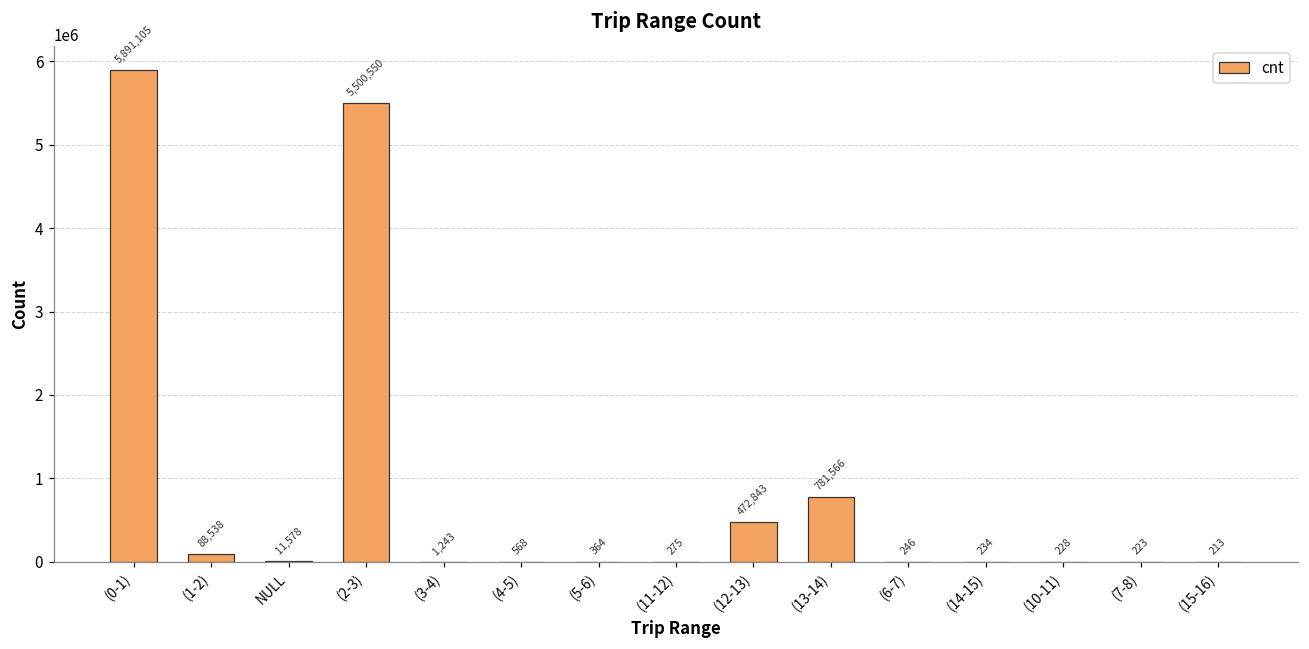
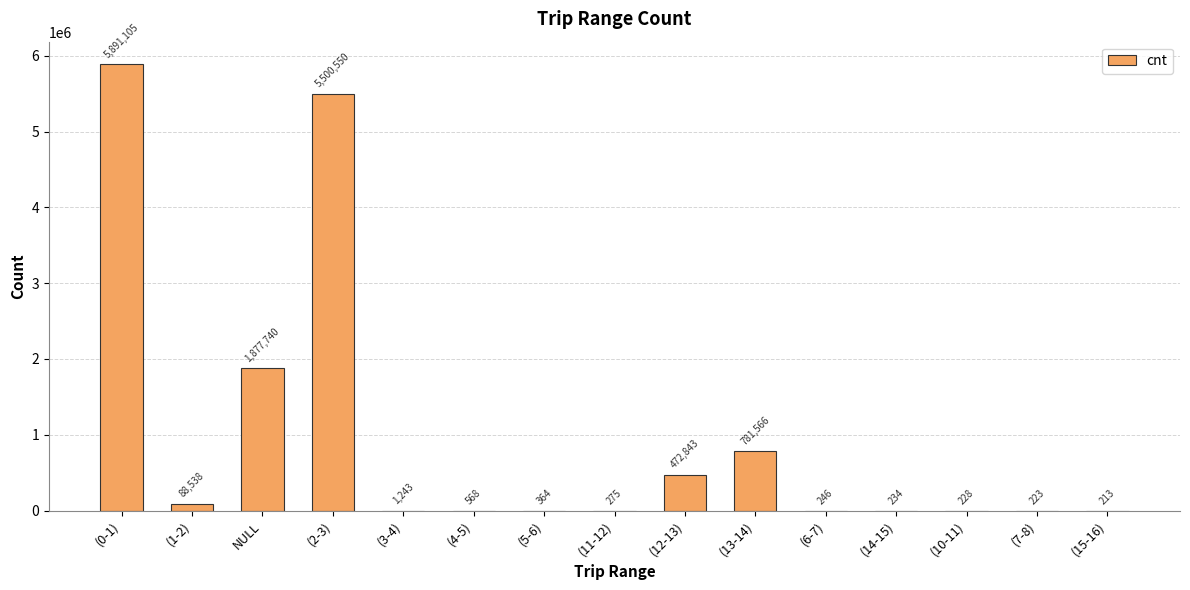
NULL: 11,578 -> 1,877,740
